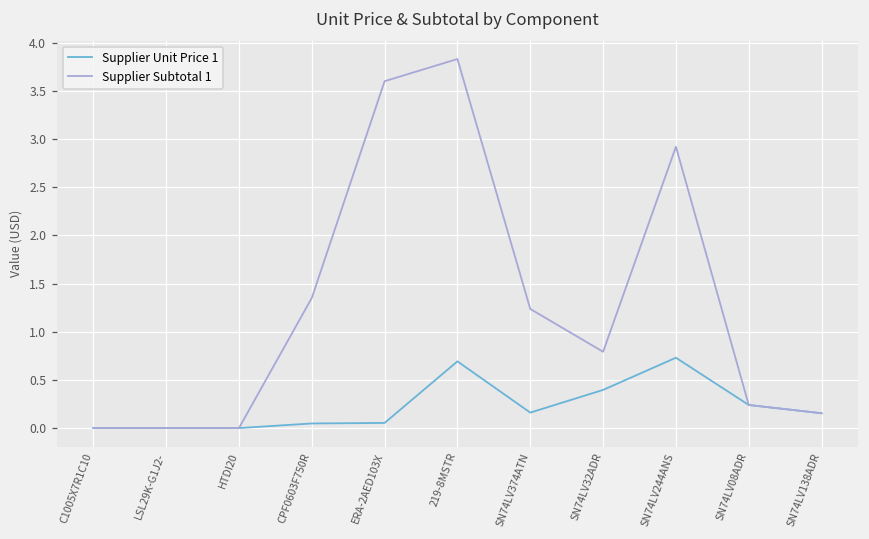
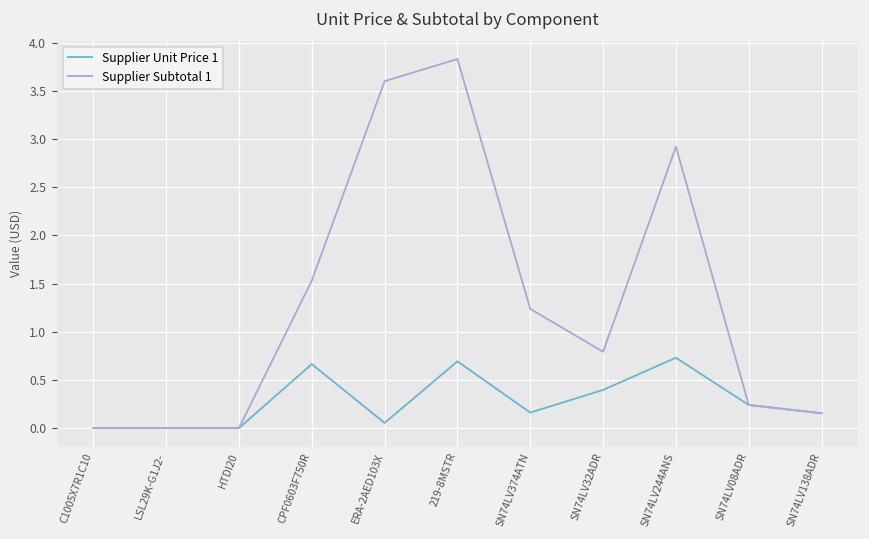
Supplier Unit Price 1, CPF0603F750R: 0.0 -> 0.7
Supplier Subtotal 1, CPF0603F750R: 1.4 -> 1.5
